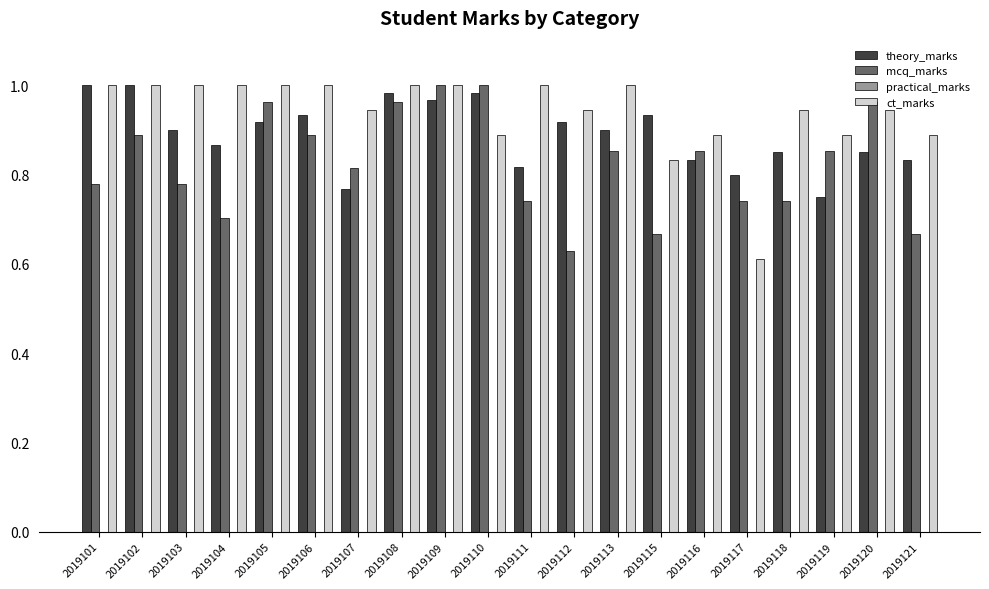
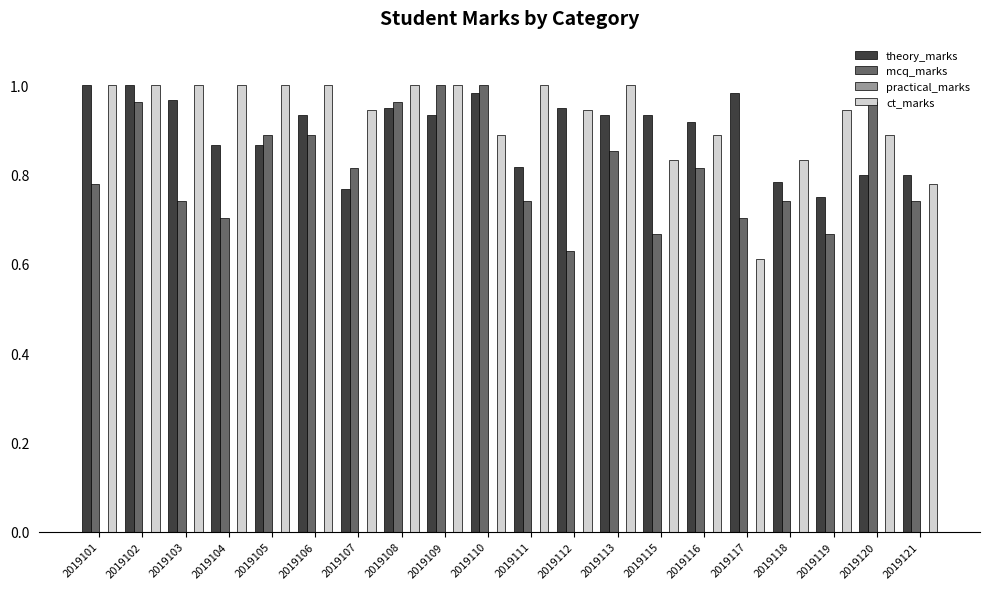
mcq_marks, 2019102: 0.89 -> 0.96
theory_marks, 2019103: 0.90 -> 0.97
mcq_marks, 2019103: 0.78 -> 0.74
theory_marks, 2019105: 0.92 -> 0.87
mcq_marks, 2019105: 0.96 -> 0.89
theory_marks, 2019108: 0.98 -> 0.95
theory_marks, 2019109: 0.97 -> 0.93
theory_marks, 2019112: 0.92 -> 0.95
theory_marks, 2019113: 0.90 -> 0.93
theory_marks, 2019116: 0.83 -> 0.92
mcq_marks, 2019116: 0.85 -> 0.81
theory_marks, 2019117: 0.80 -> 0.98
mcq_marks, 2019117: 0.74 -> 0.70
theory_marks, 2019118: 0.85 -> 0.78
ct_marks, 2019118: 0.94 -> 0.83
mcq_marks, 2019119: 0.85 -> 0.67
ct_marks, 2019119: 0.89 -> 0.94
theory_marks, 2019120: 0.85 -> 0.80
ct_marks, 2019120: 0.94 -> 0.89
theory_marks, 2019121: 0.83 -> 0.80
mcq_marks, 2019121: 0.67 -> 0.74
ct_marks, 2019121: 0.89 -> 0.78
